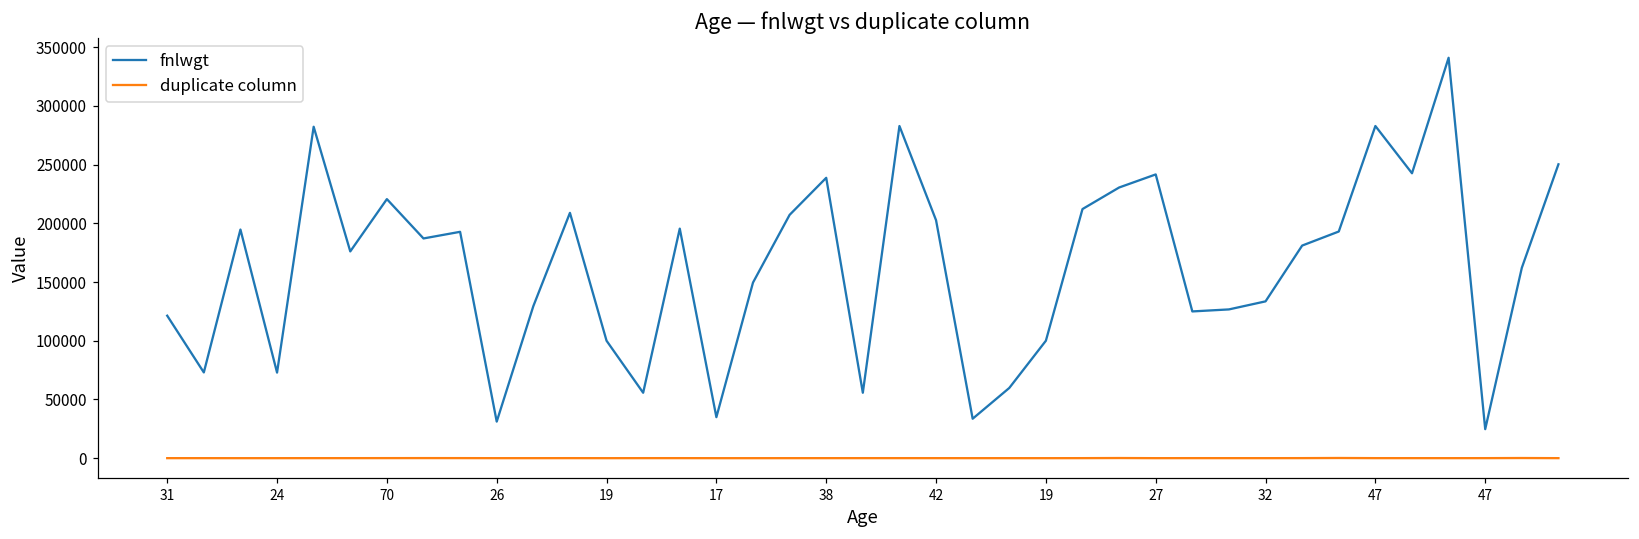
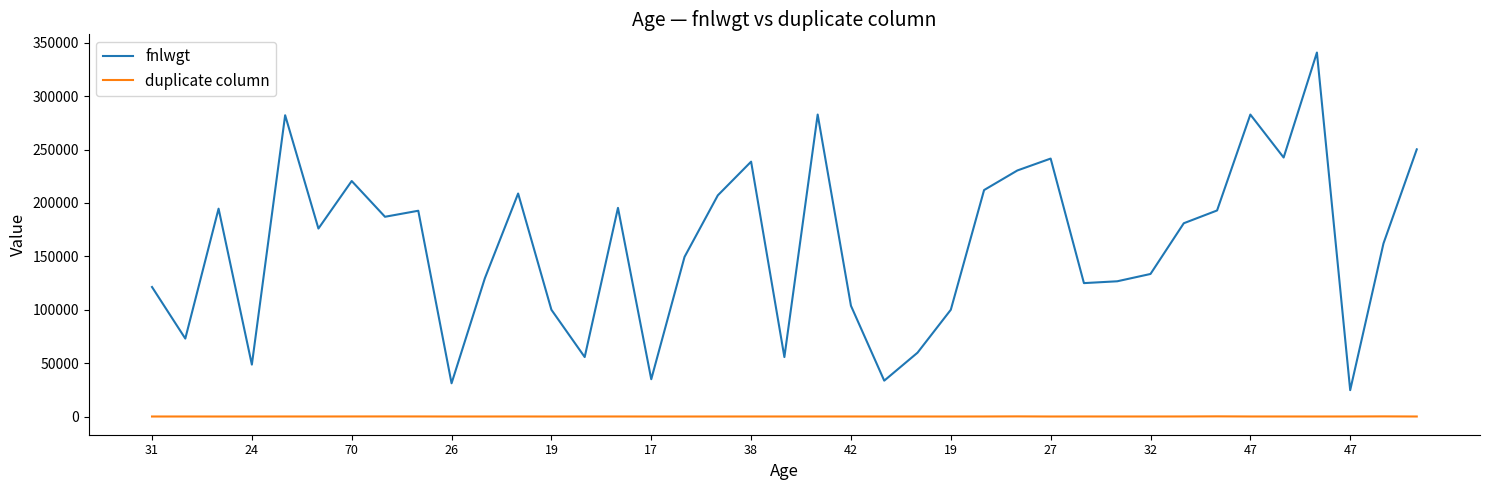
fnlwgt, 24: 73000 -> 49000
fnlwgt, 42: 203000 -> 104000
